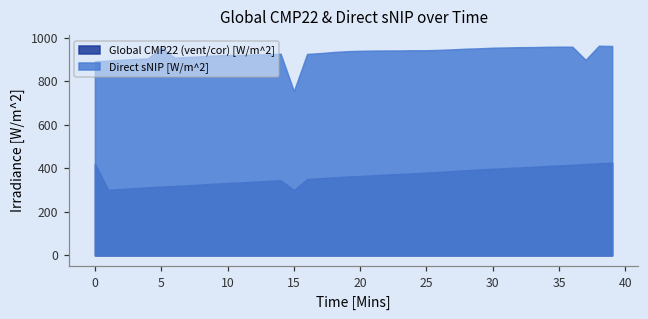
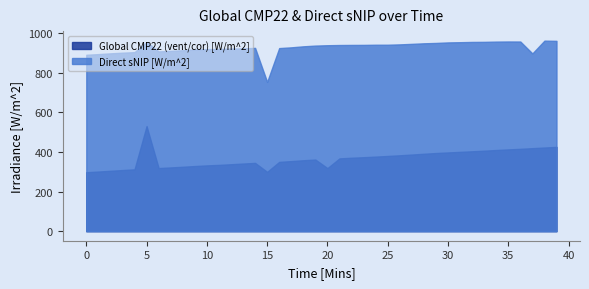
Global CMP22 (vent/cor) [W/m^2], 0: 420 -> 300
Global CMP22 (vent/cor) [W/m^2], 5: 320 -> 530
Global CMP22 (vent/cor) [W/m^2], 20: 360 -> 320
